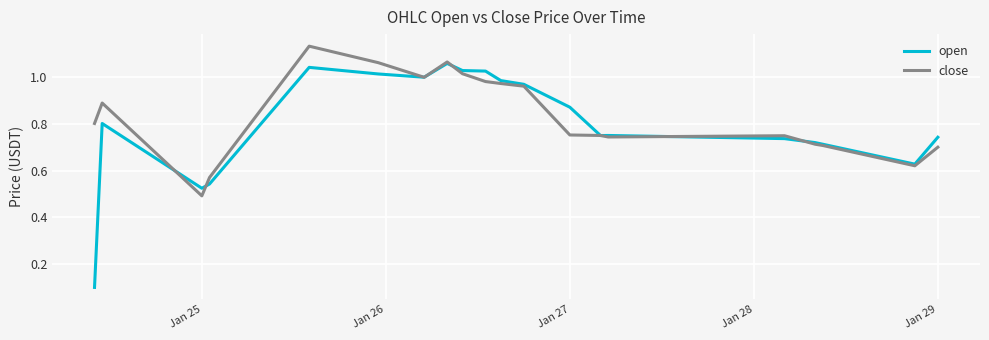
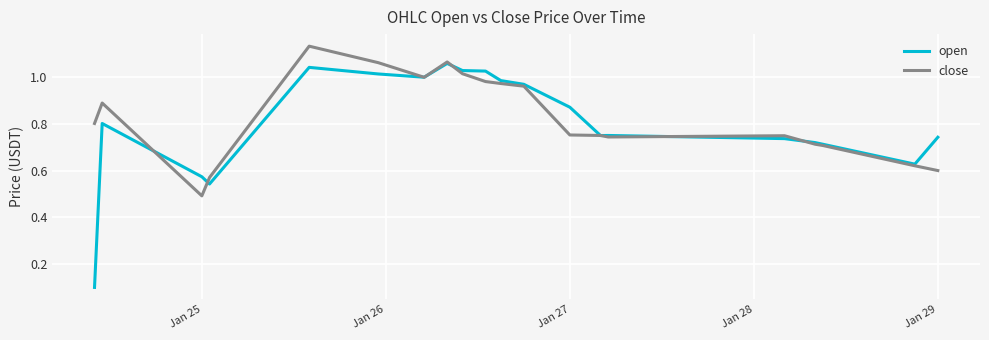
open, Jan 25: 0.52 -> 0.57
close, Jan 29: 0.7 -> 0.6
